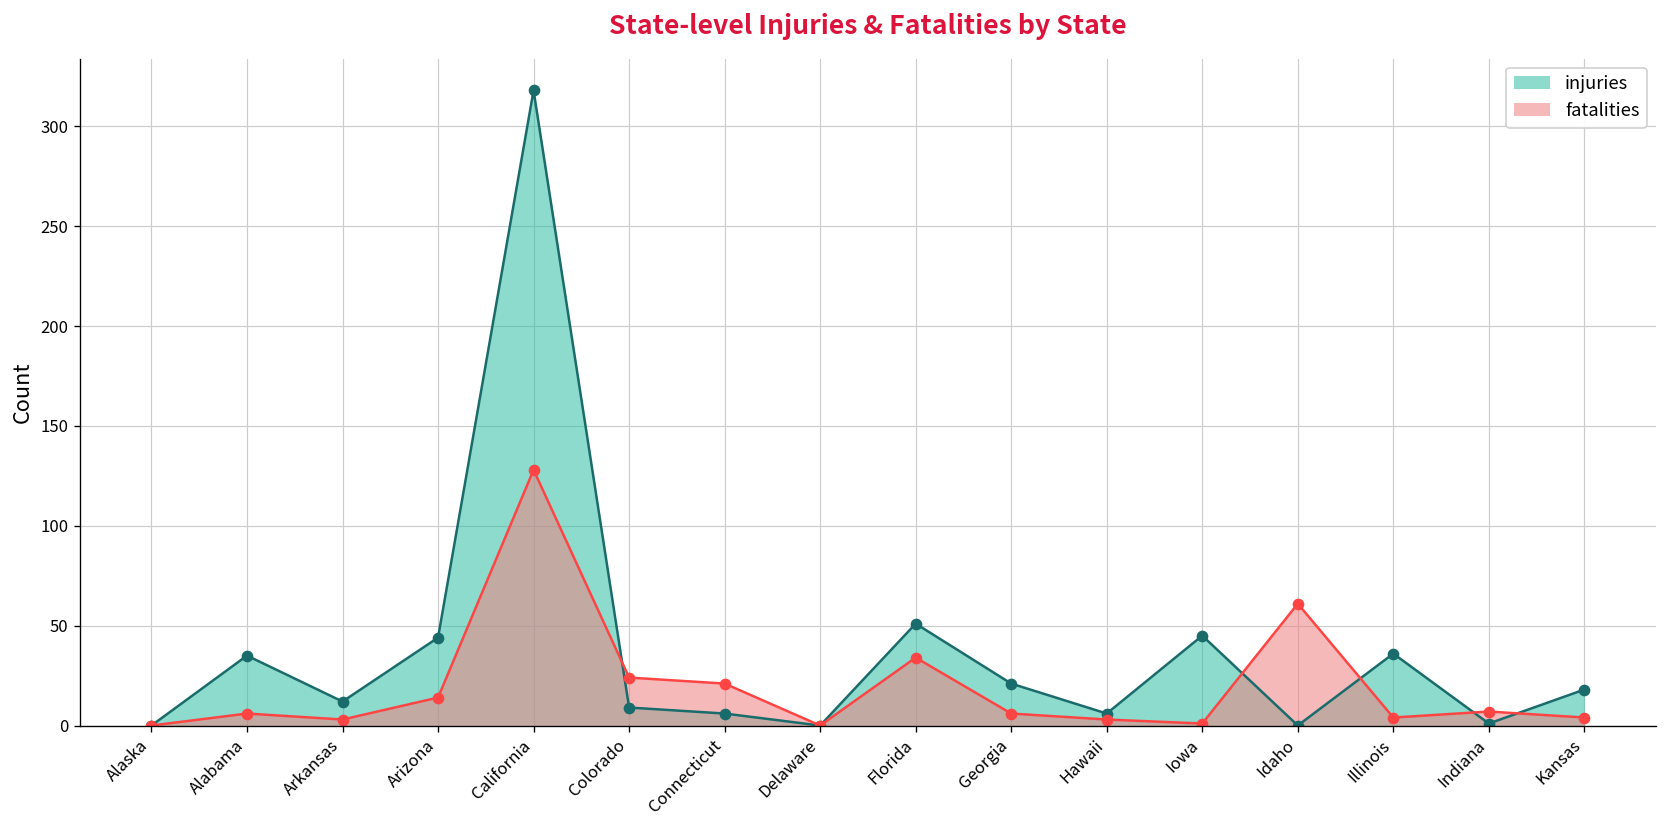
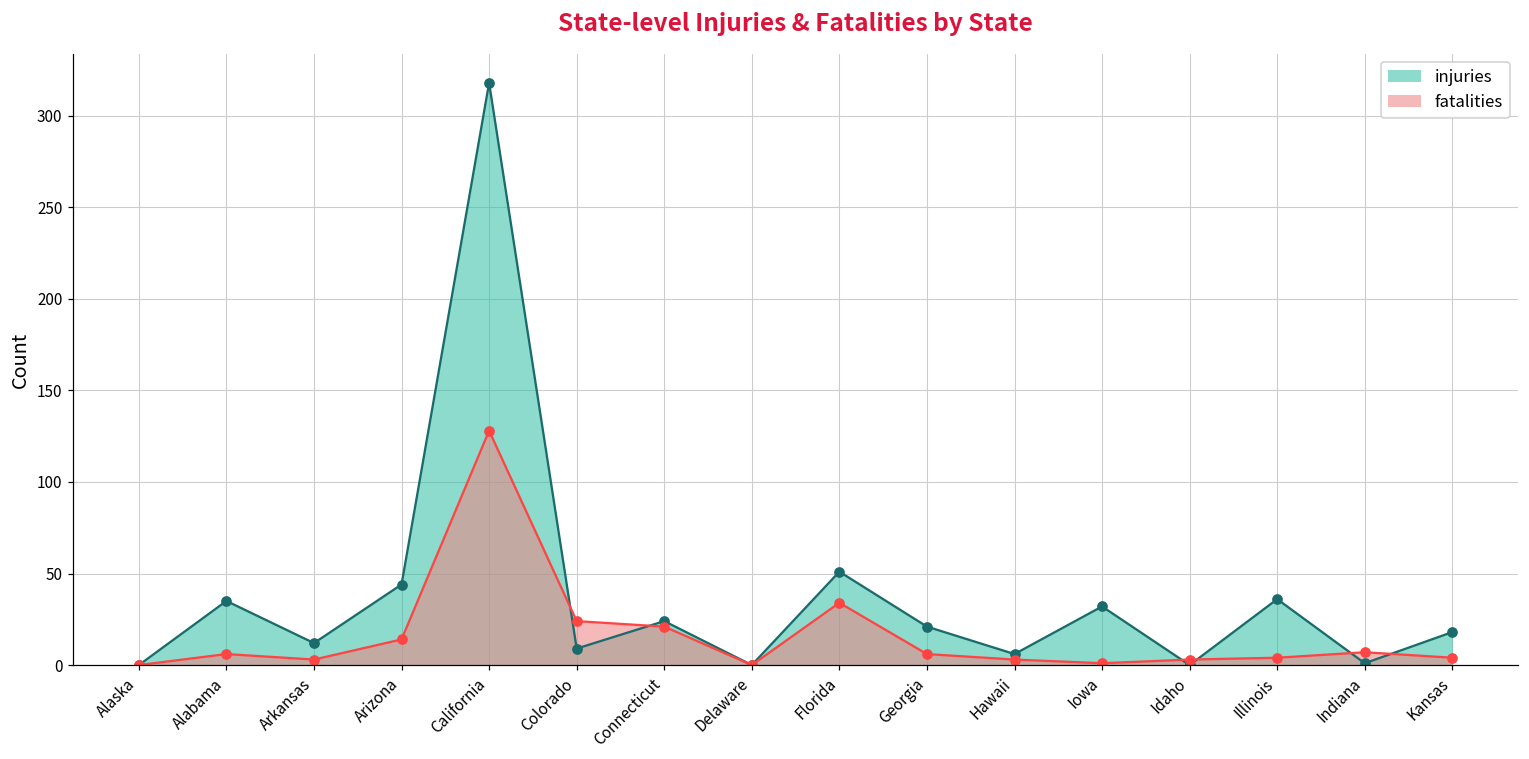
injuries, Connecticut: 6 -> 24
injuries, Iowa: 45 -> 32
fatalities, Idaho: 61 -> 3
